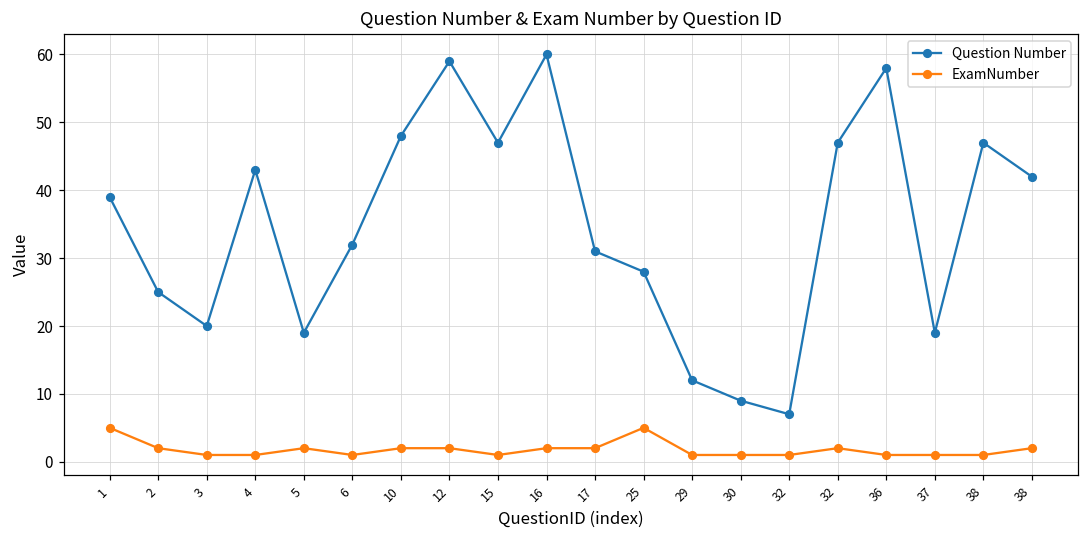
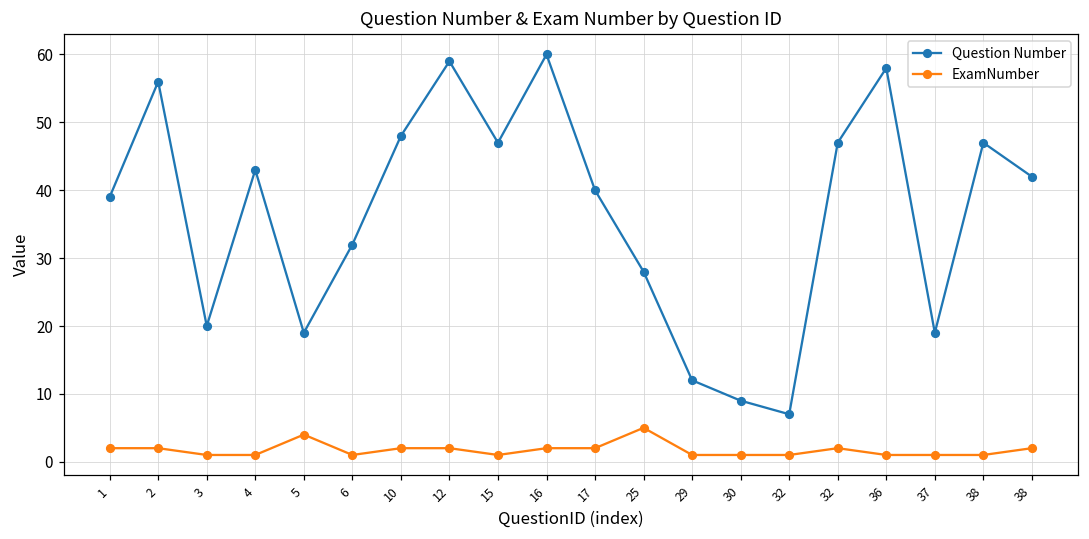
ExamNumber, 1: 5 -> 2
Question Number, 2: 25 -> 56
ExamNumber, 5: 2 -> 4
Question Number, 17: 31 -> 40
